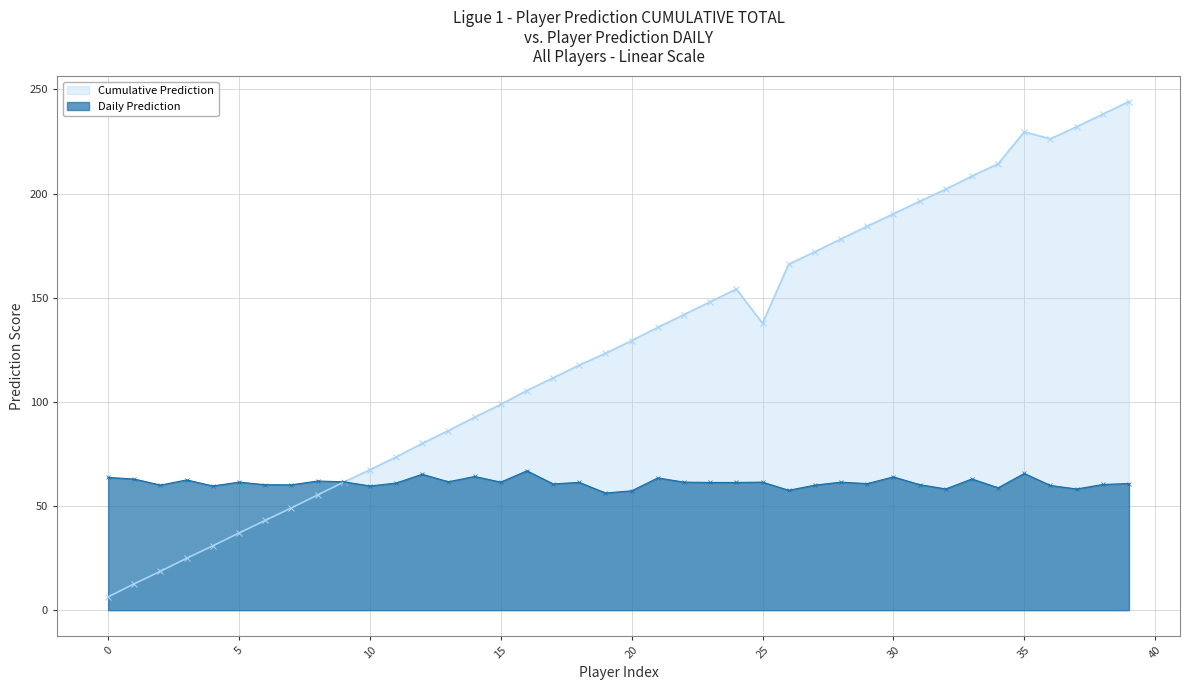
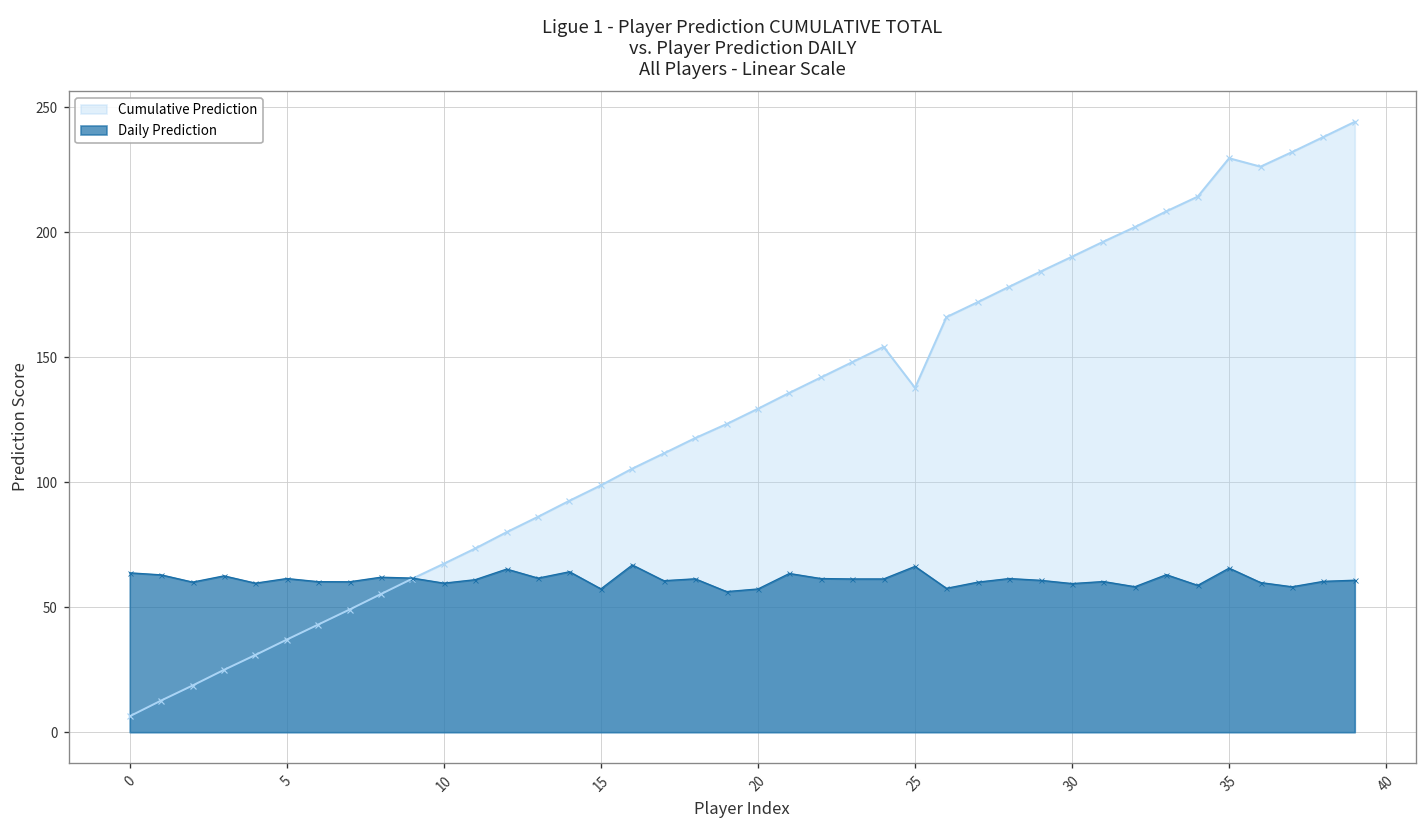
Daily Prediction, 15: 61 -> 57
Daily Prediction, 25: 61 -> 66
Daily Prediction, 30: 64 -> 59
